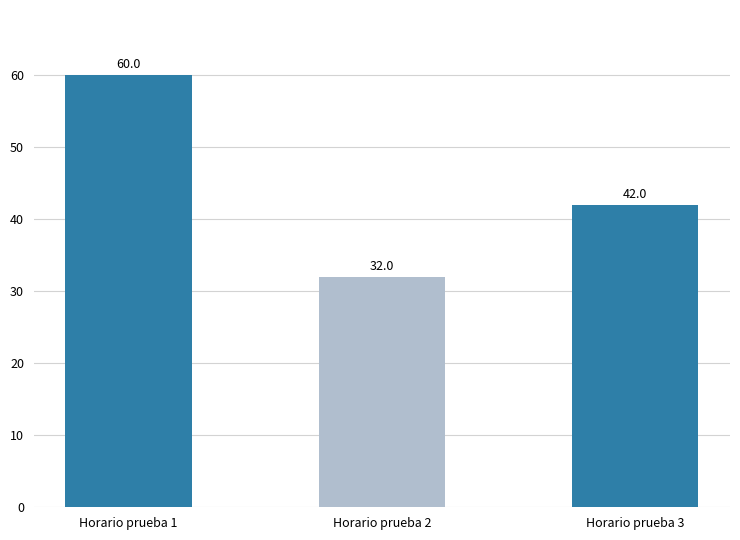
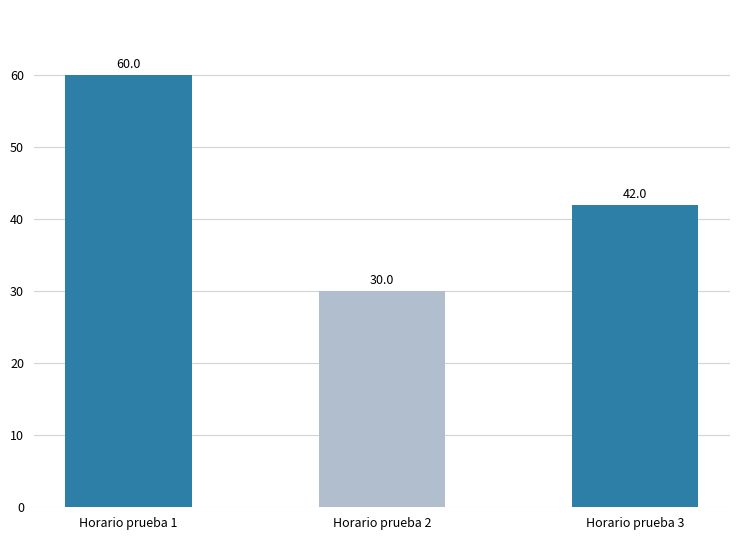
Horario prueba 2: 32.0 -> 30.0
